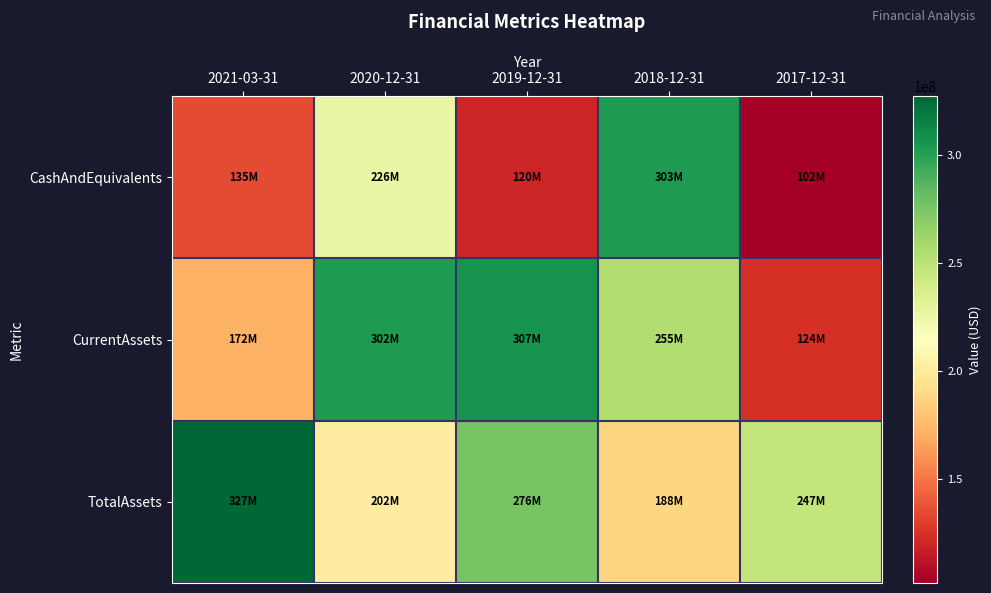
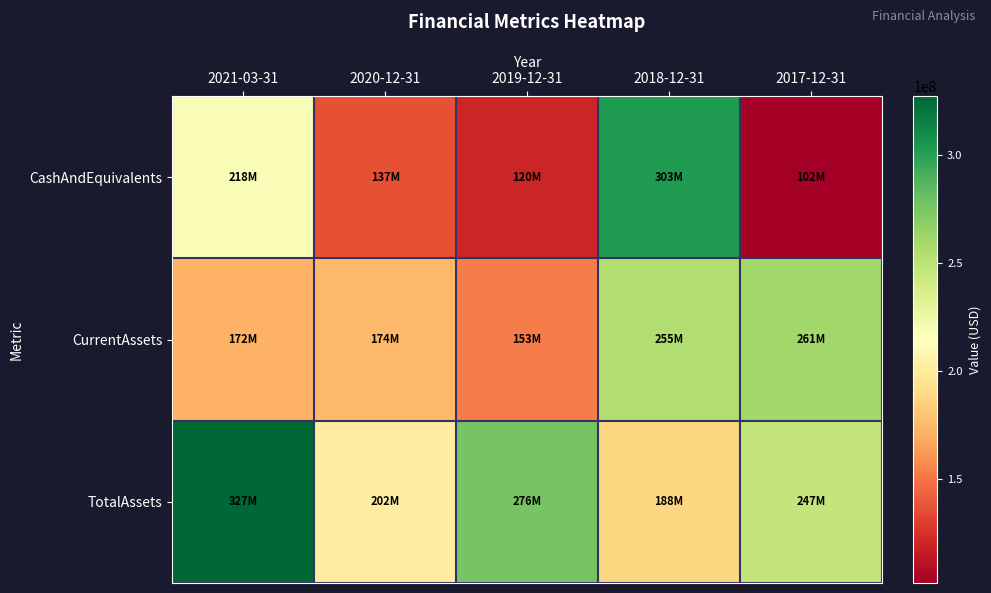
CashAndEquivalents, 2021-03-31: 135M -> 218M
CashAndEquivalents, 2020-12-31: 226M -> 137M
CurrentAssets, 2020-12-31: 302M -> 174M
CurrentAssets, 2019-12-31: 307M -> 153M
CurrentAssets, 2017-12-31: 124M -> 261M
